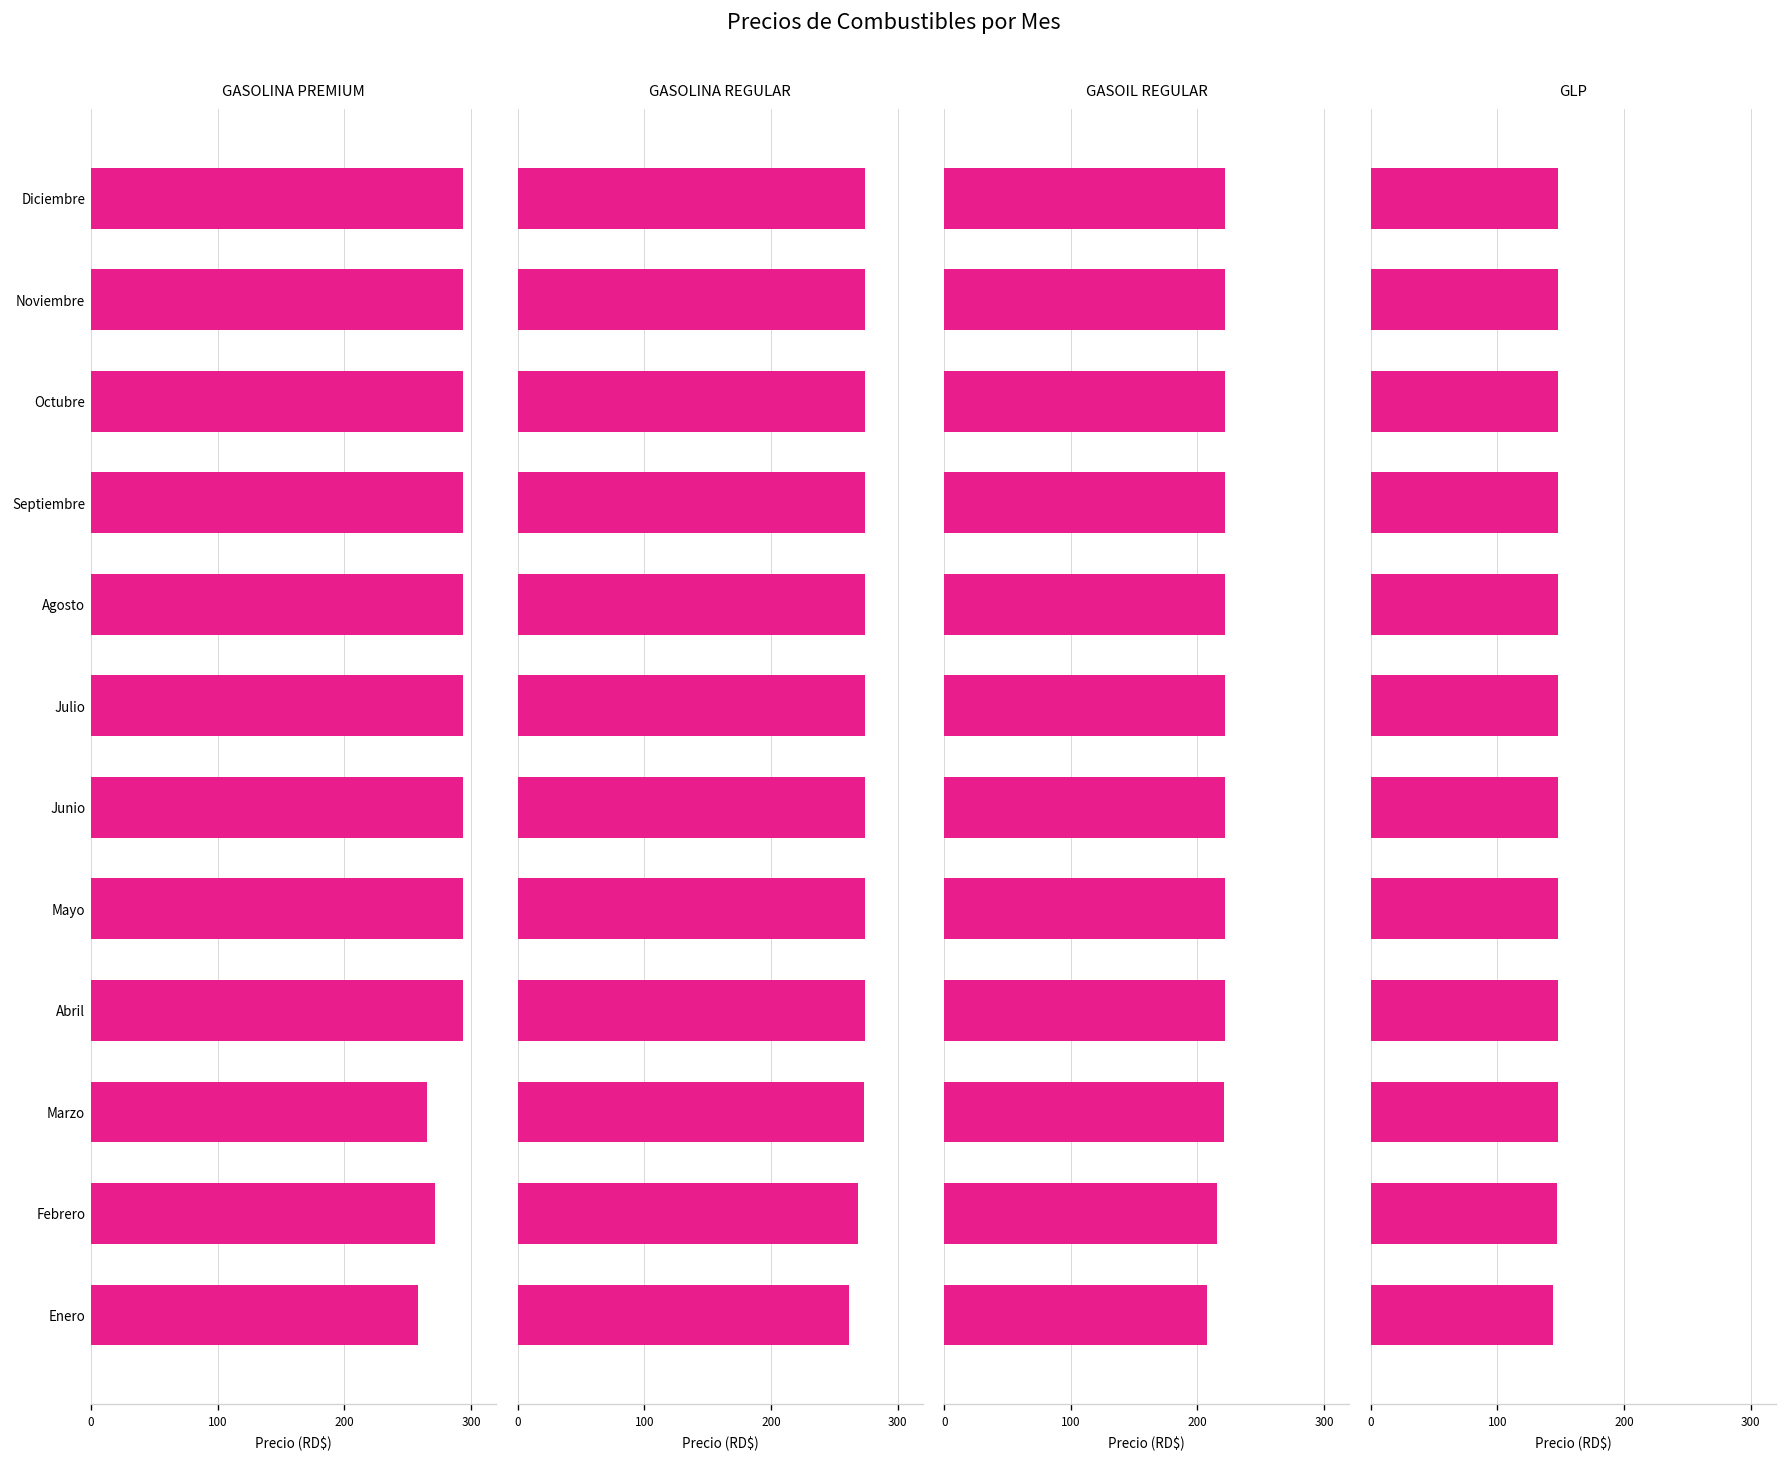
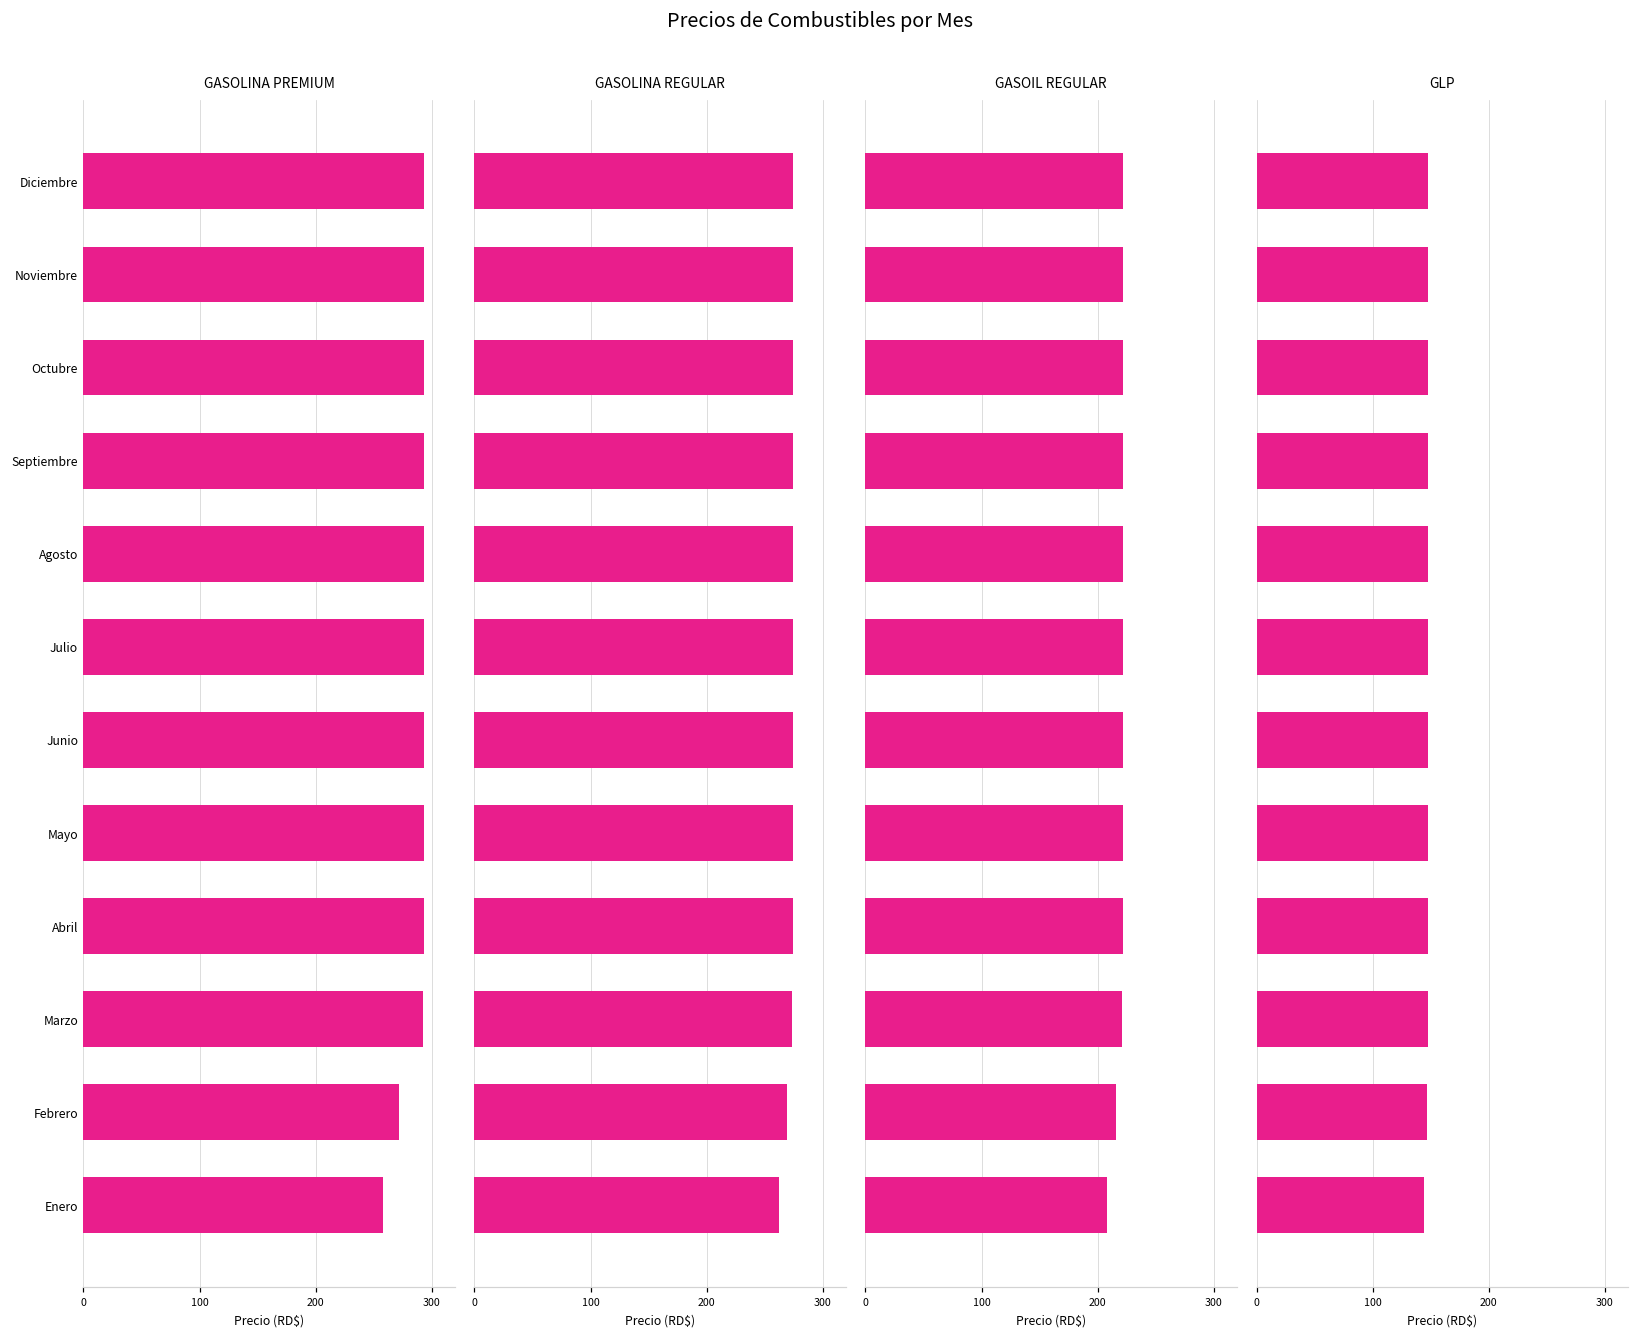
GASOLINA PREMIUM, Marzo: 266 -> 292
